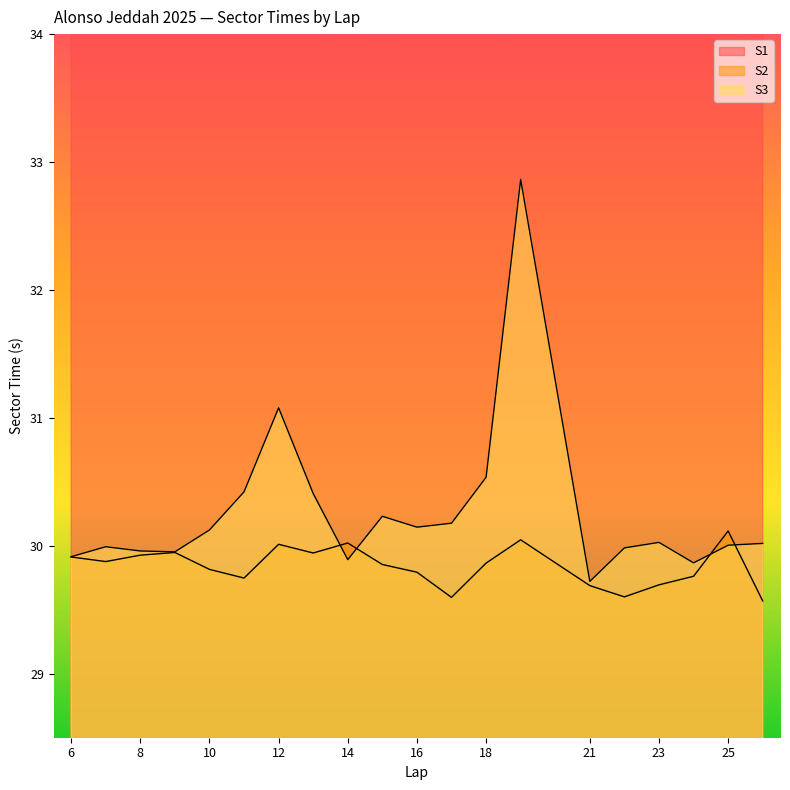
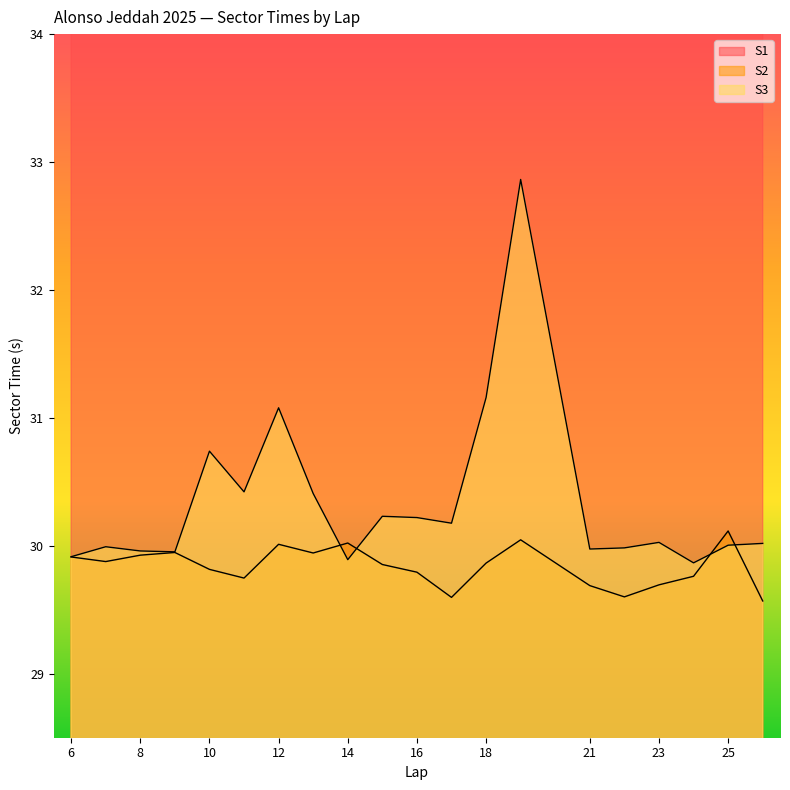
S3, 10: 30.12 -> 30.74
S3, 16: 30.15 -> 30.22
S3, 18: 30.54 -> 31.16
S3, 21: 29.72 -> 29.98
